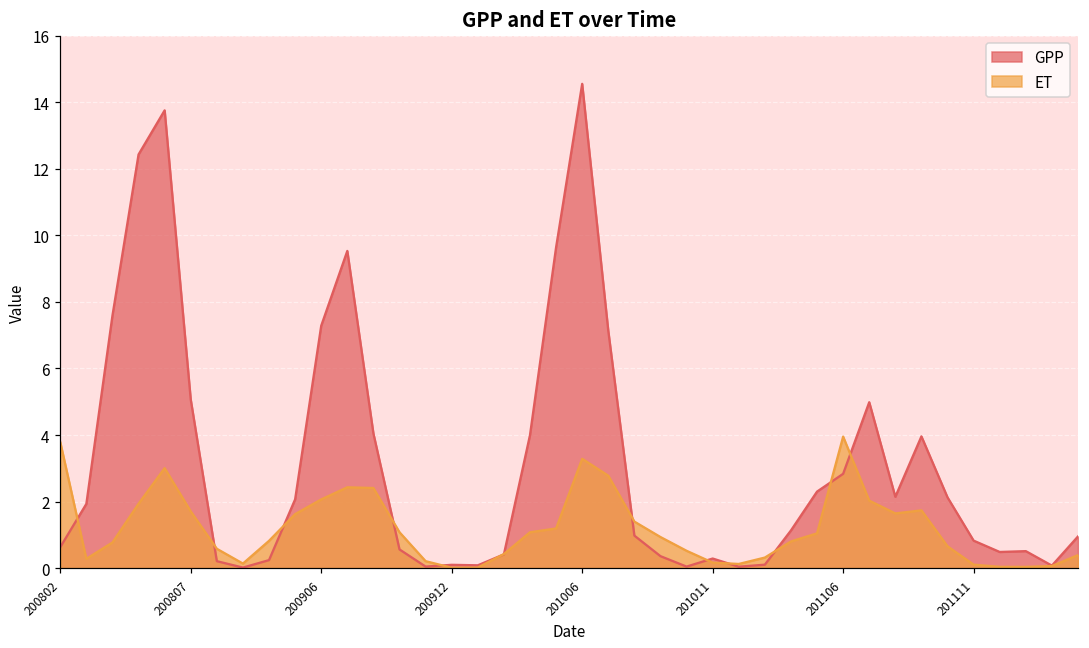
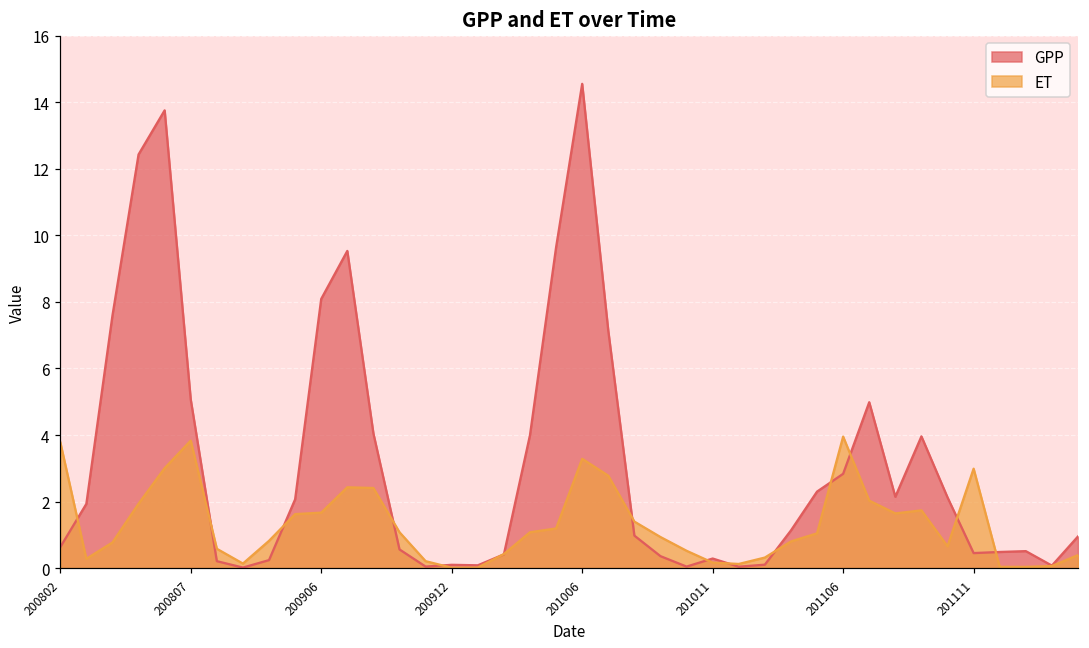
ET, 200807: 1.7 -> 3.8
GPP, 200906: 7.3 -> 8.1
ET, 200906: 2.1 -> 1.7
GPP, 201111: 0.8 -> 0.5
ET, 201111: 0.1 -> 3.0
